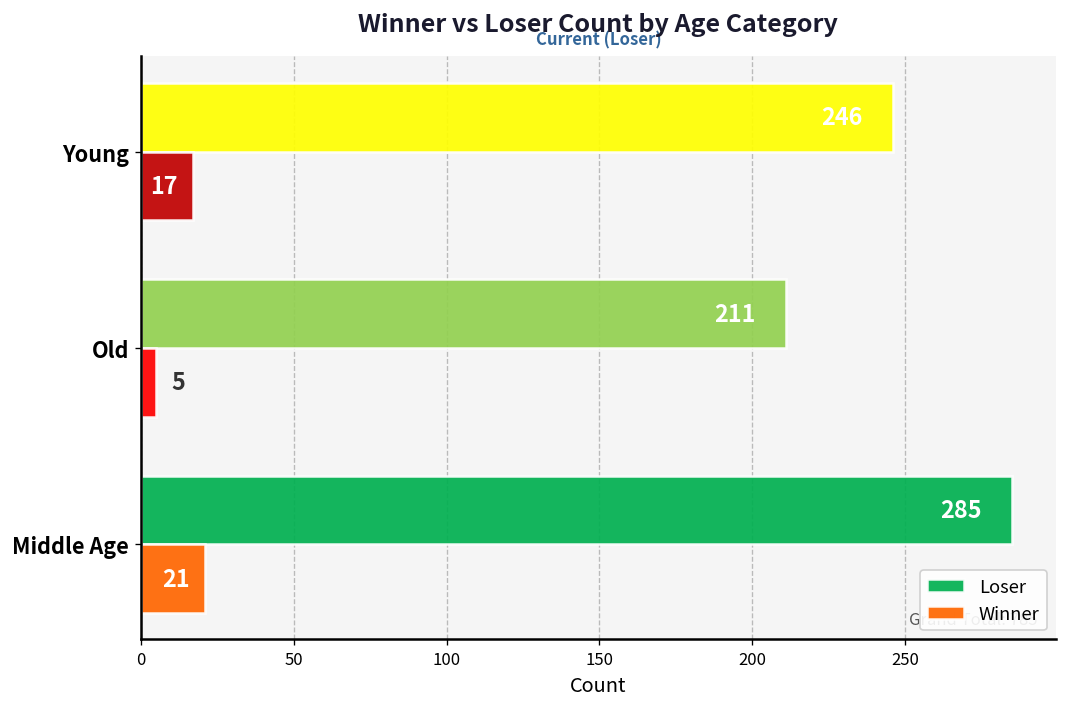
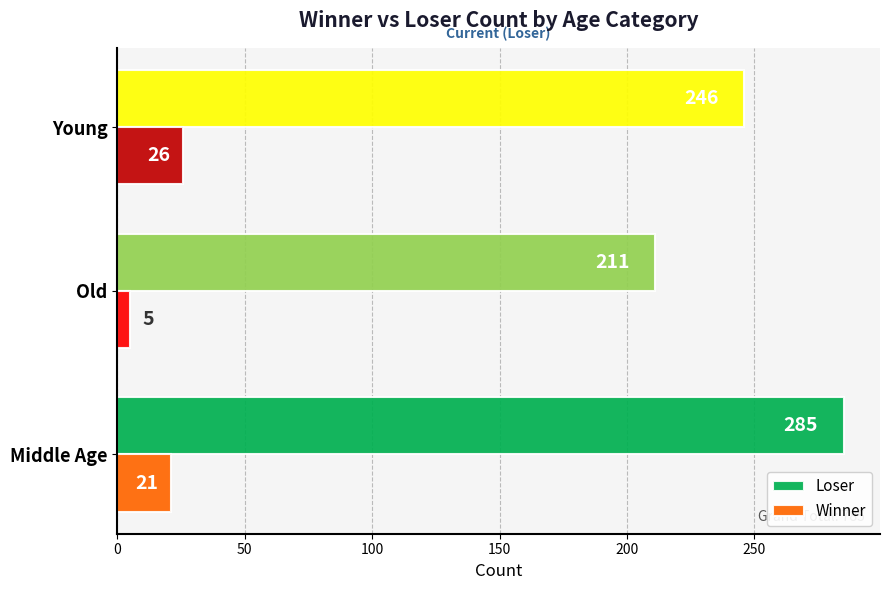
Winner, Young: 17 -> 26
